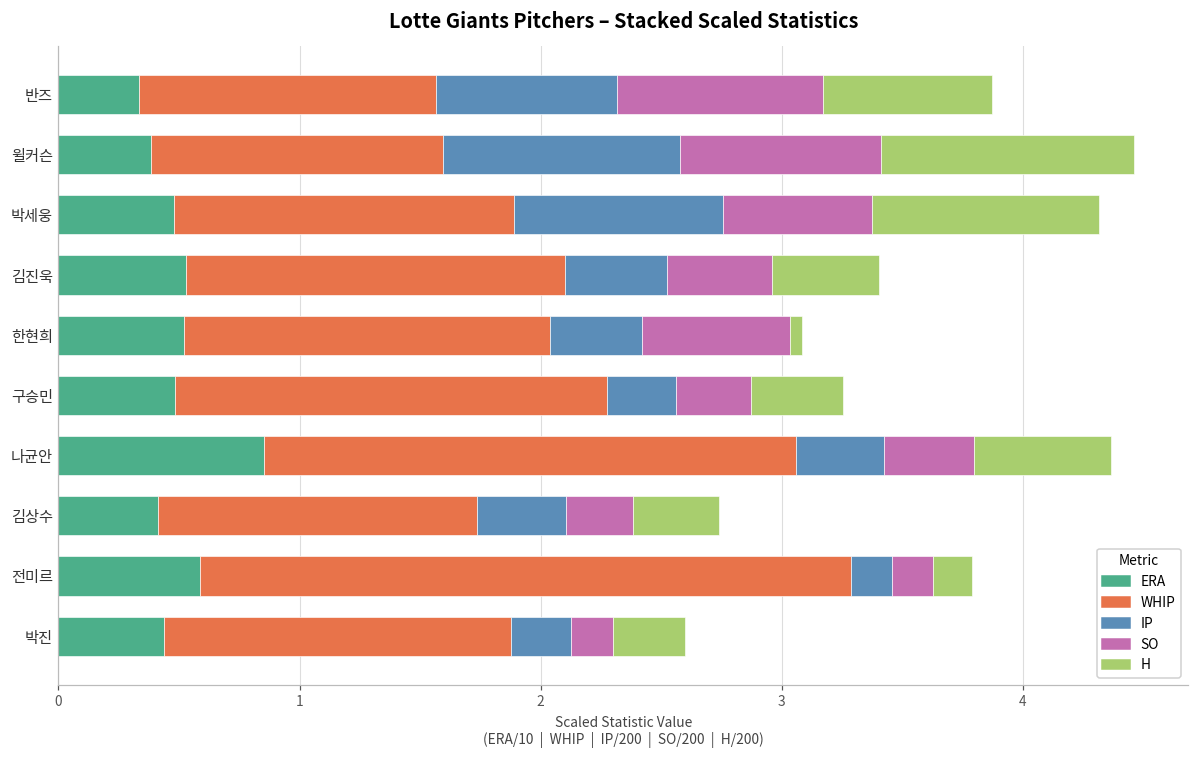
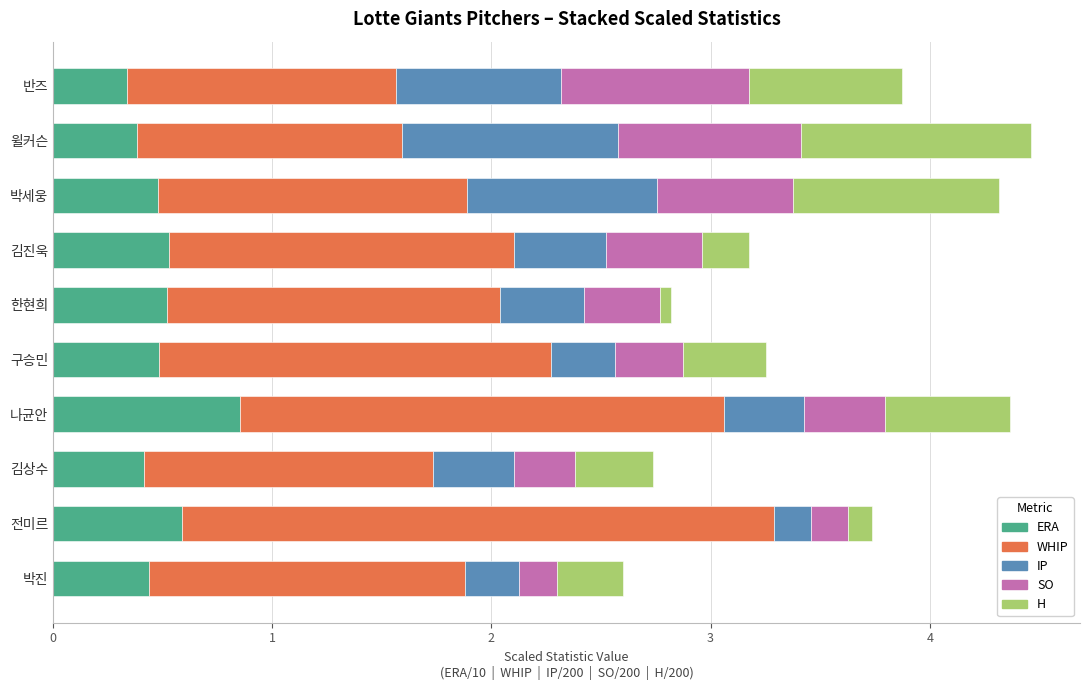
H, 김진욱: 0.44 -> 0.21
SO, 한현희: 0.62 -> 0.35
H, 전미르: 0.17 -> 0.11
